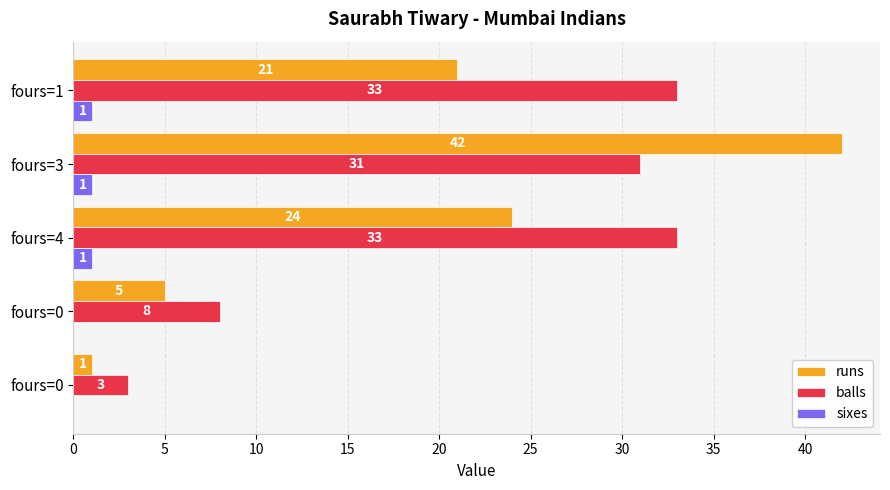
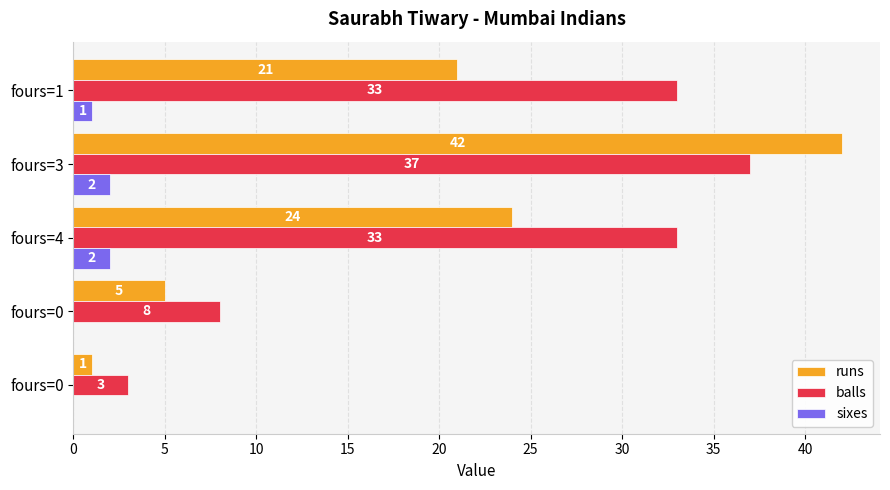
balls, fours=3: 31 -> 37
sixes, fours=3: 1 -> 2
sixes, fours=4: 1 -> 2
